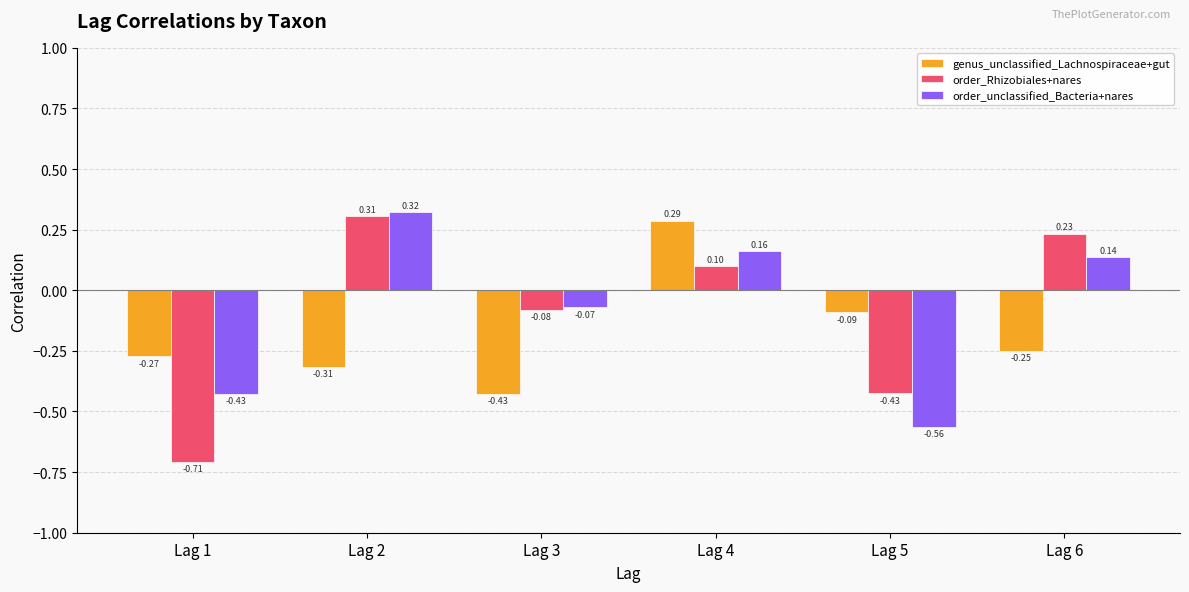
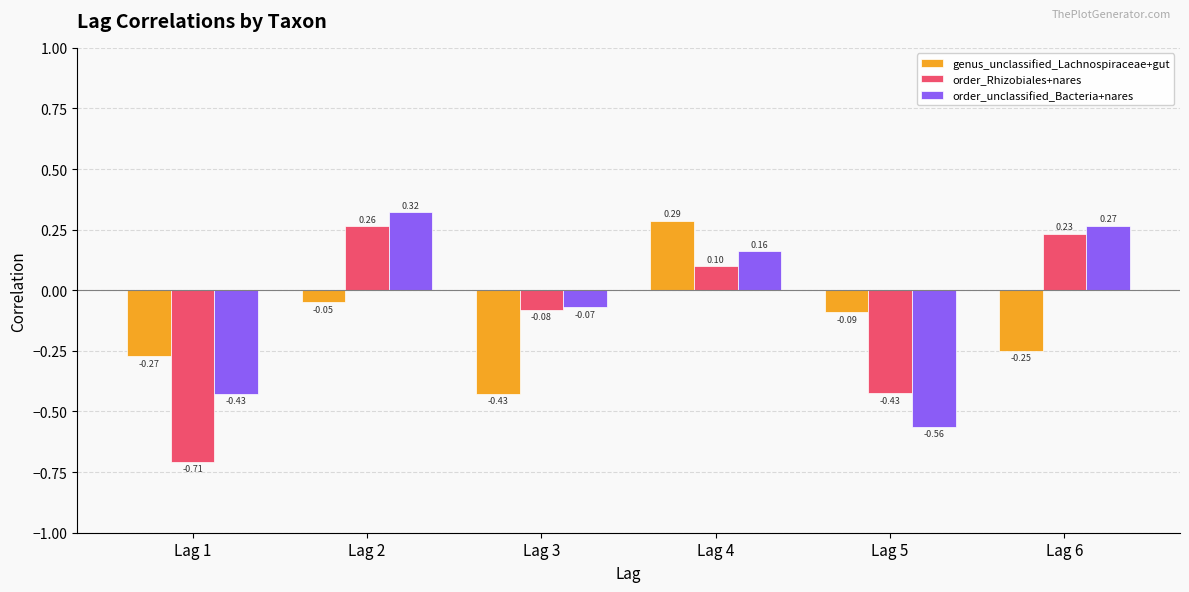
genus_unclassified_Lachnospiraceae+gut, Lag 2: -0.31 -> -0.05
order_Rhizobiales+nares, Lag 2: 0.31 -> 0.26
order_unclassified_Bacteria+nares, Lag 6: 0.14 -> 0.27
